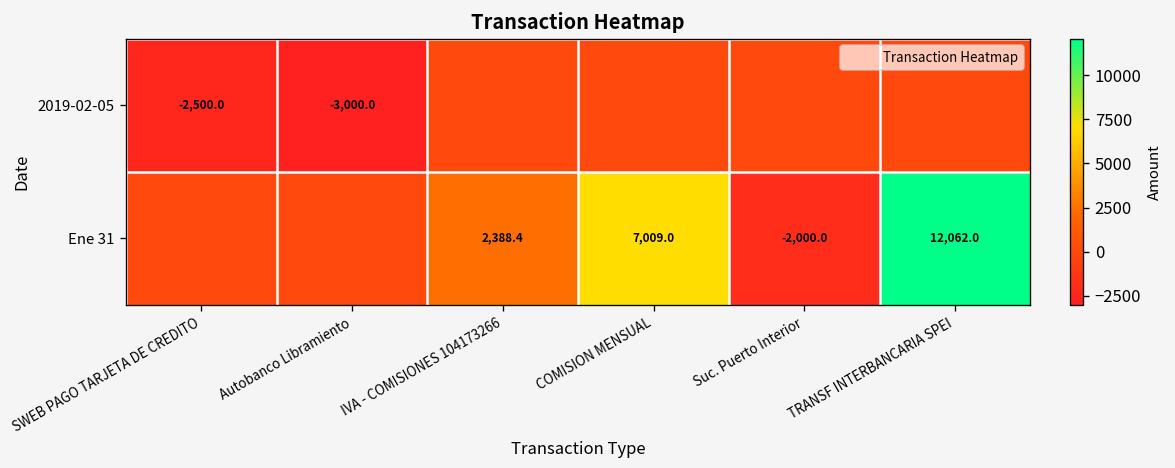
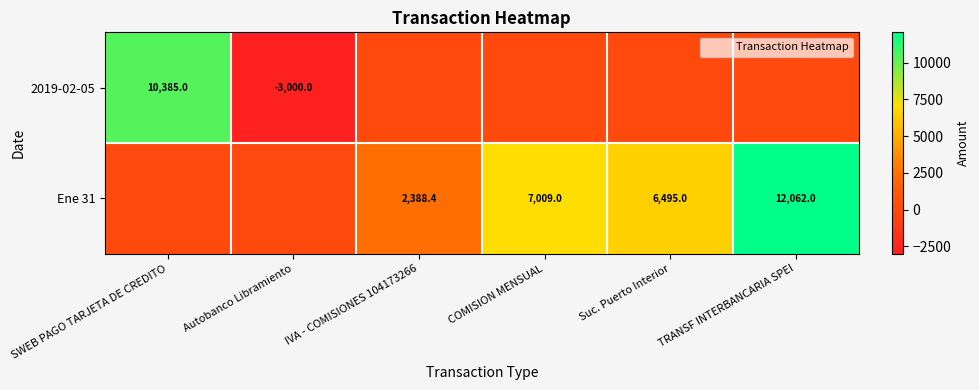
2019-02-05, SWEB PAGO TARJETA DE CREDITO: -2,500.0 -> 10,385.0
Ene 31, Suc. Puerto Interior: -2,000.0 -> 6,495.0
